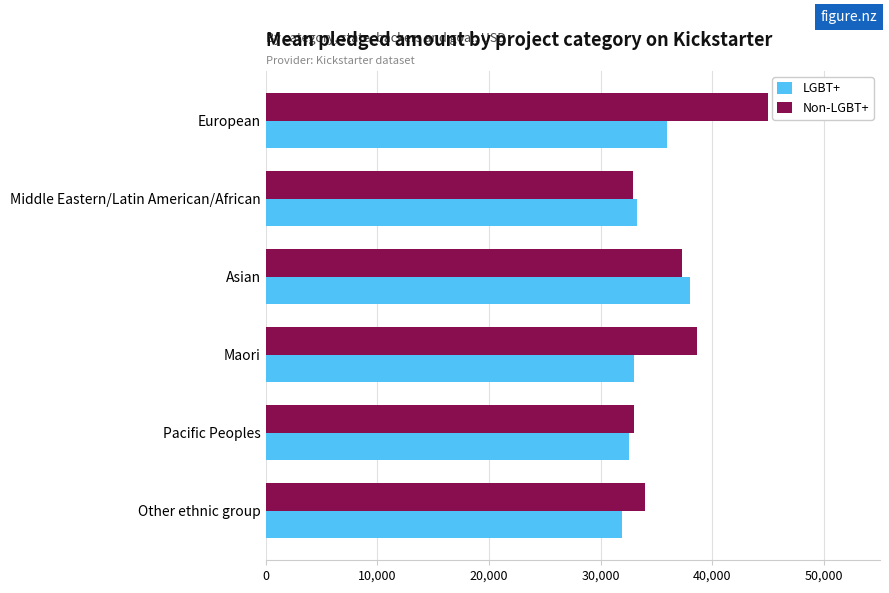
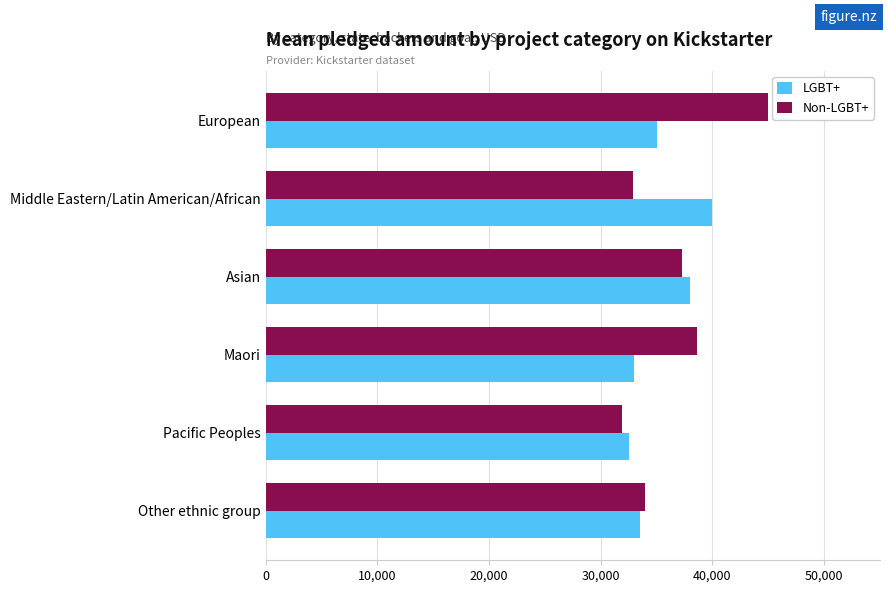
LGBT+, European: 35,900 -> 35,000
LGBT+, Middle Eastern/Latin American/African: 33,300 -> 40,000
Non-LGBT+, Pacific Peoples: 33,000 -> 31,900
LGBT+, Other ethnic group: 31,900 -> 33,500
